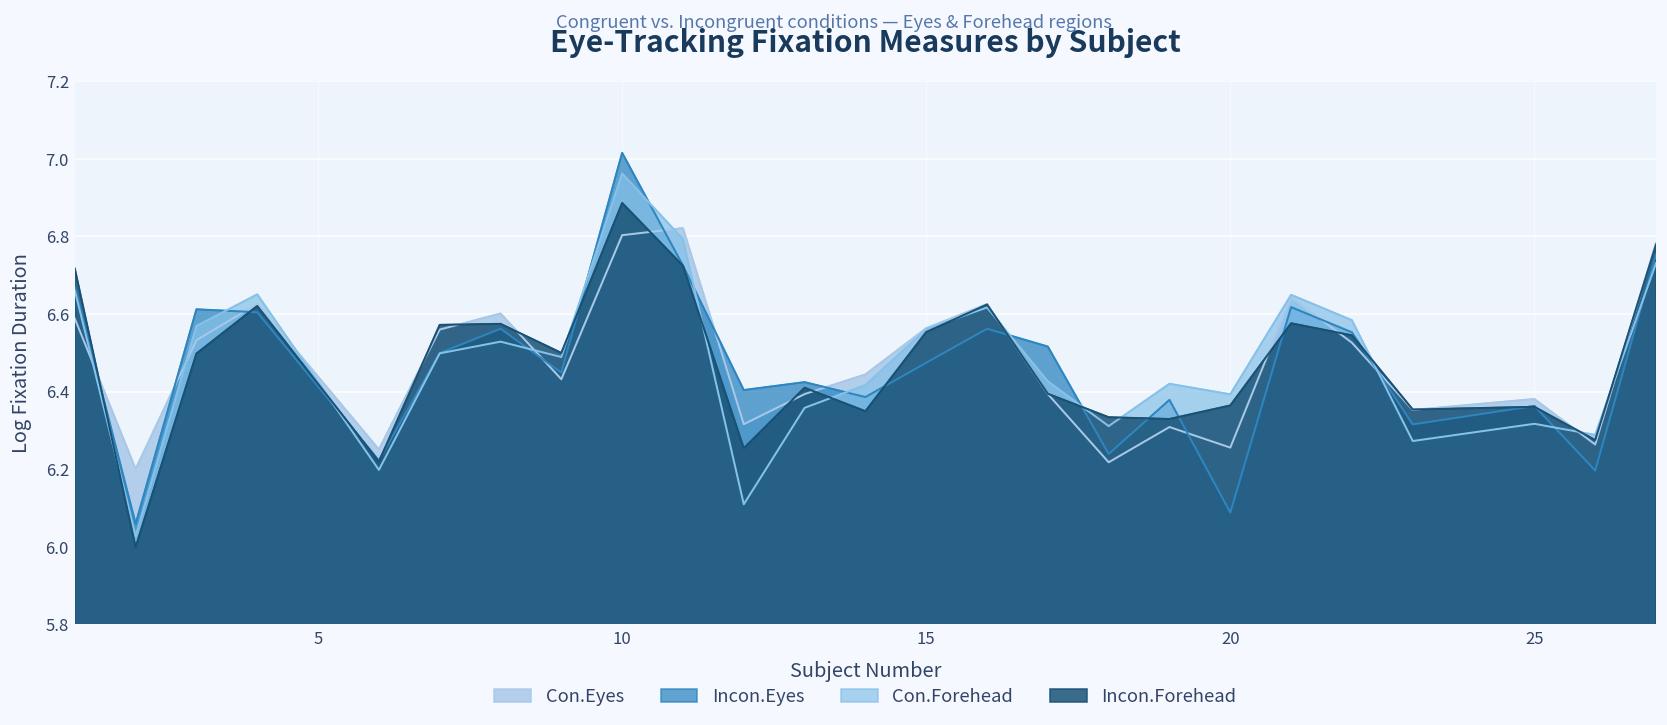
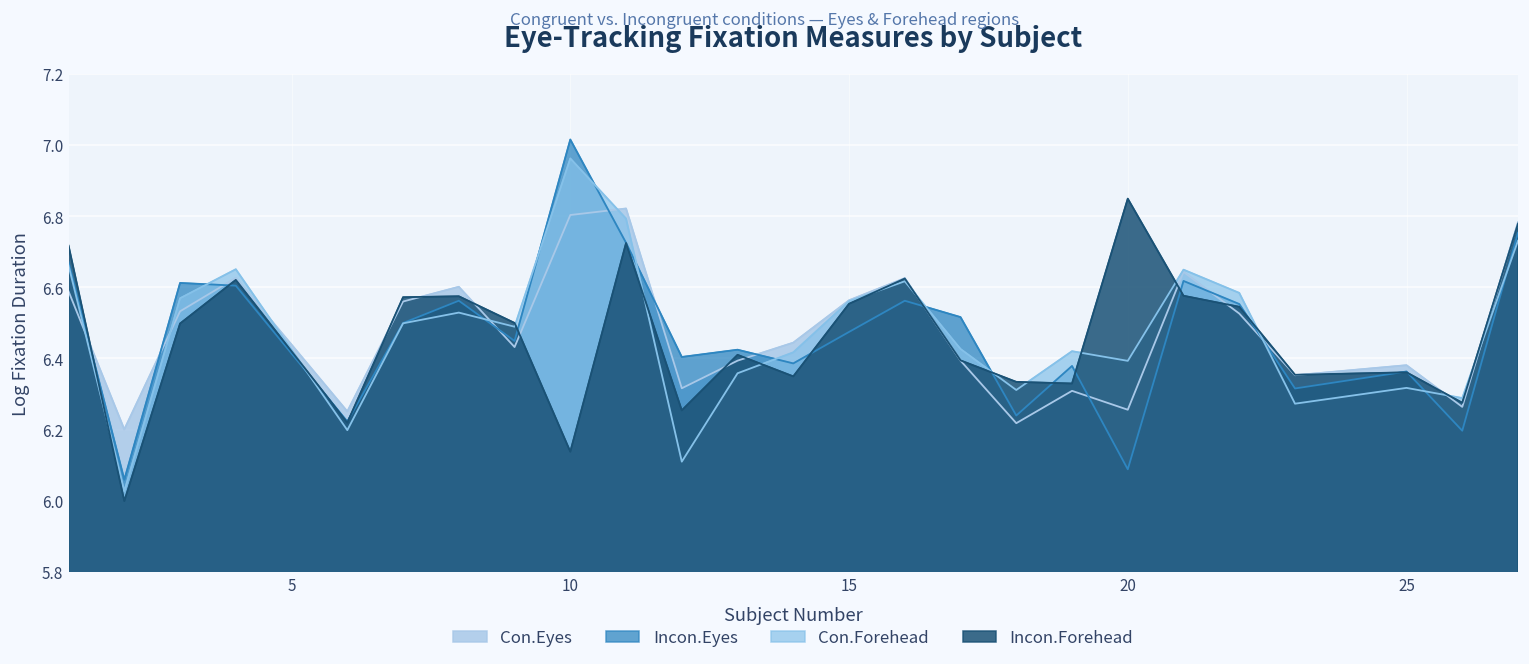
Incon.Forehead, 10: 6.89 -> 6.14
Incon.Forehead, 20: 6.36 -> 6.85
